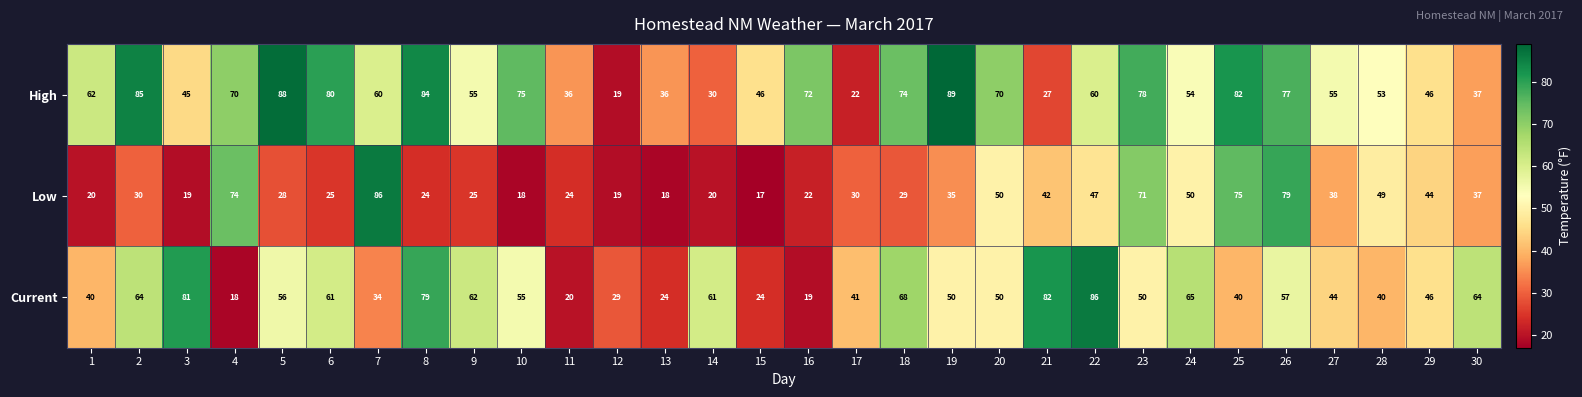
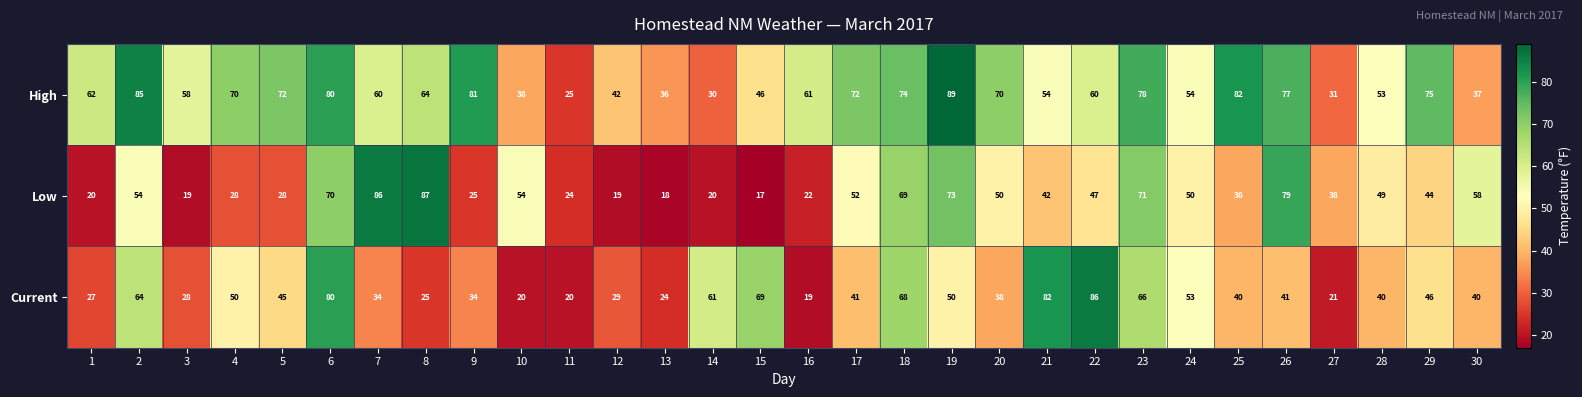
High, 3: 45 -> 58
High, 5: 88 -> 72
High, 8: 84 -> 64
High, 9: 55 -> 81
High, 10: 75 -> 38
High, 11: 36 -> 25
High, 12: 19 -> 42
High, 16: 72 -> 61
High, 17: 22 -> 72
High, 21: 27 -> 54
High, 27: 55 -> 31
High, 29: 46 -> 75
Low, 2: 30 -> 54
Low, 4: 74 -> 28
Low, 6: 25 -> 70
Low, 8: 24 -> 87
Low, 10: 18 -> 54
Low, 17: 30 -> 52
Low, 18: 29 -> 69
Low, 19: 35 -> 73
Low, 25: 75 -> 38
Low, 30: 37 -> 58
Current, 1: 40 -> 27
Current, 3: 81 -> 28
Current, 4: 18 -> 50
Current, 5: 56 -> 45
Current, 6: 61 -> 80
Current, 8: 79 -> 25
Current, 9: 62 -> 34
Current, 10: 55 -> 20
Current, 15: 24 -> 69
Current, 20: 50 -> 38
Current, 23: 50 -> 66
Current, 24: 65 -> 53
Current, 26: 57 -> 41
Current, 27: 44 -> 21
Current, 30: 64 -> 40
